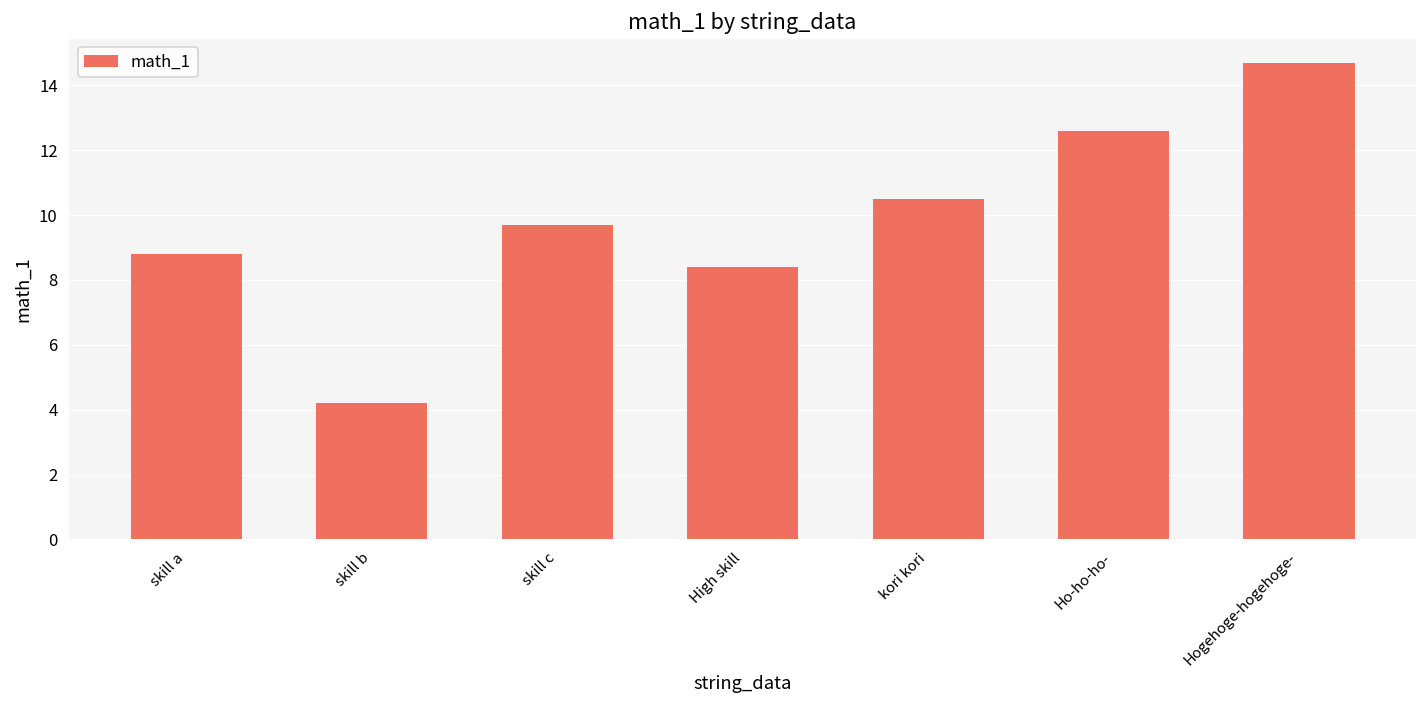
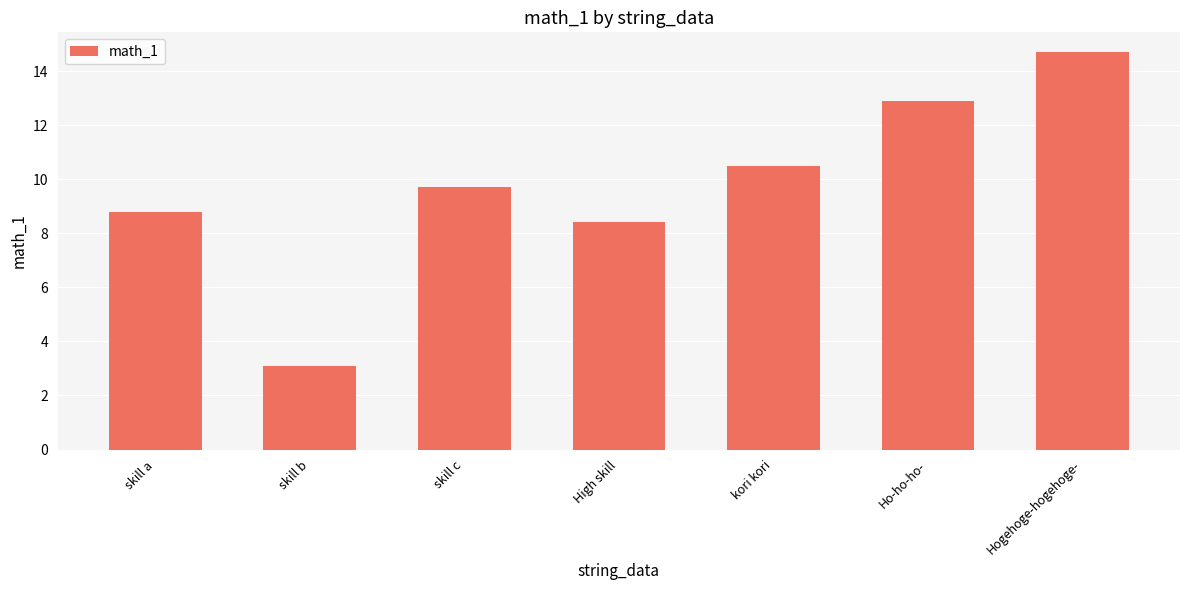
skill b: 4.2 -> 3.1
Ho-ho-ho-: 12.6 -> 12.9
